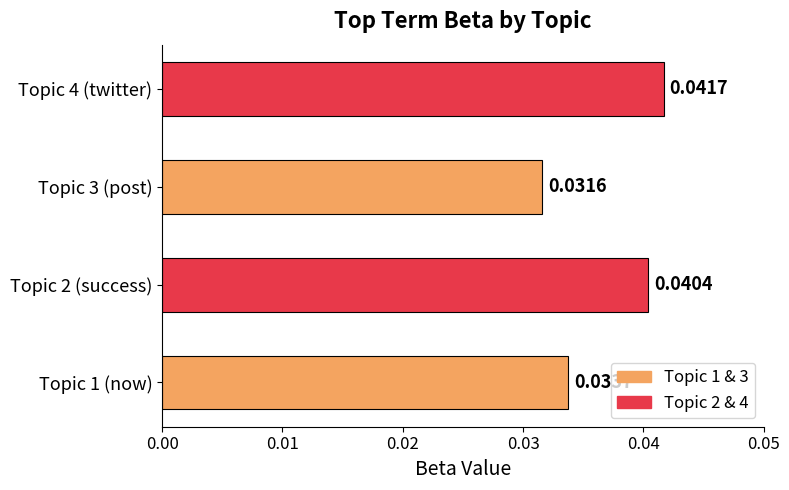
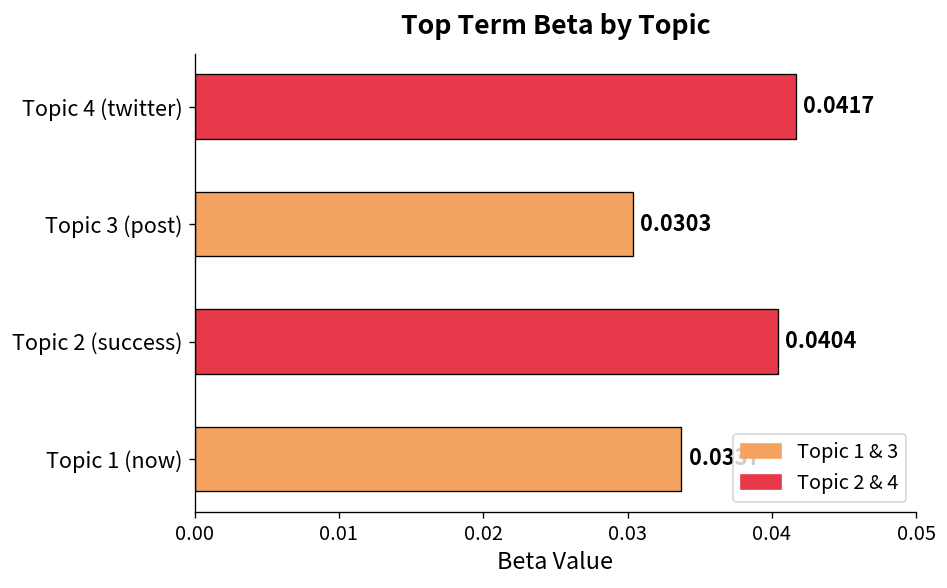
Topic 3 (post): 0.0316 -> 0.0303
